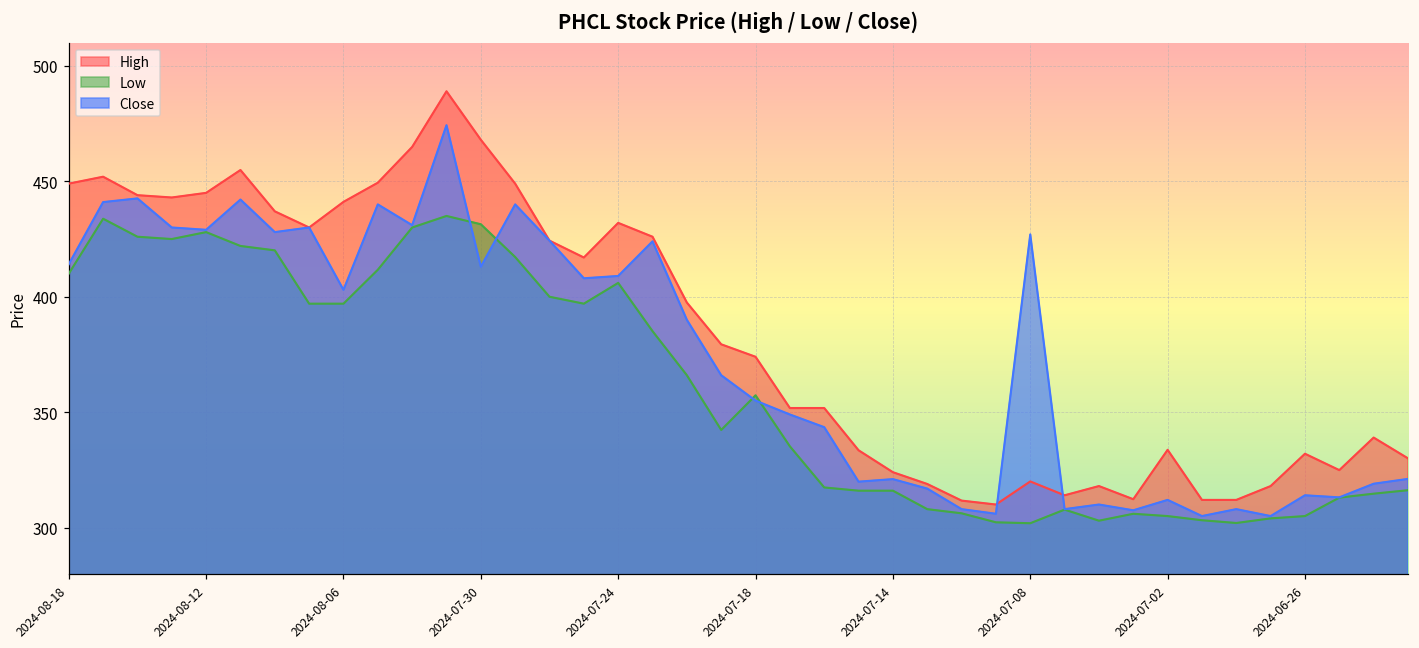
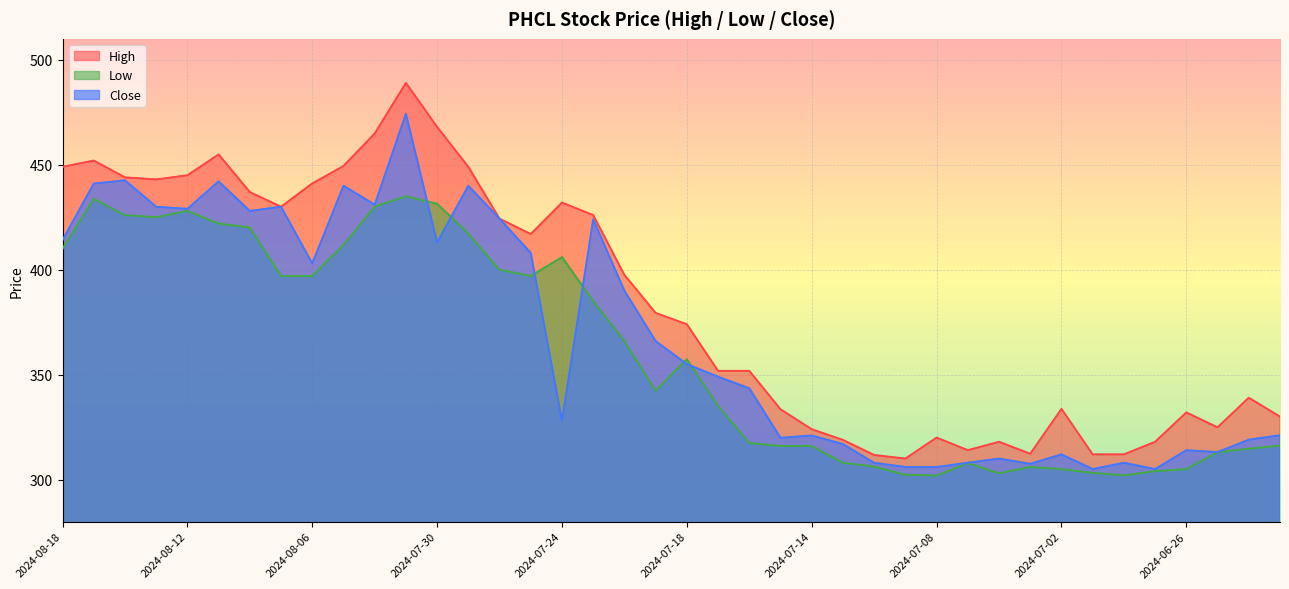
Close, 2024-07-24: 409 -> 328
Close, 2024-07-08: 427 -> 306
